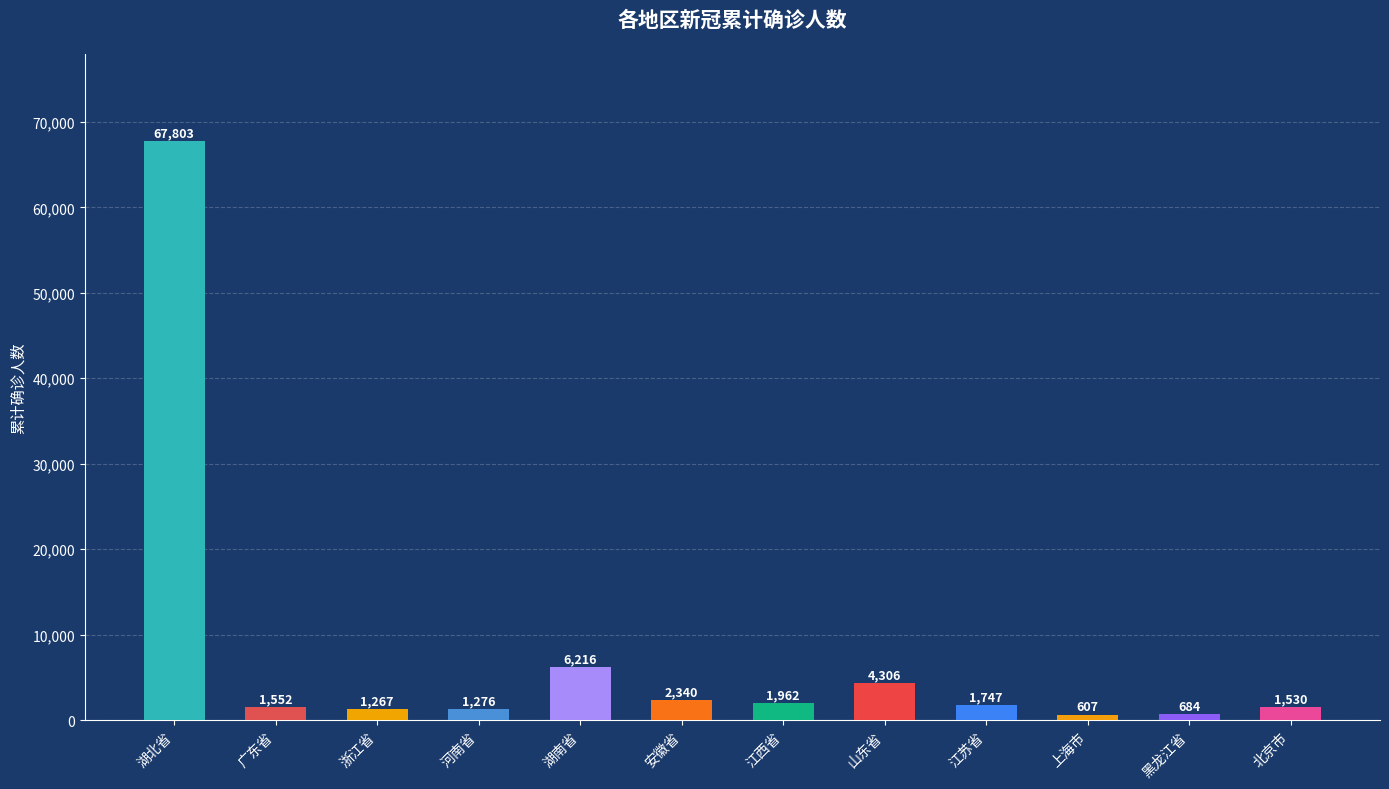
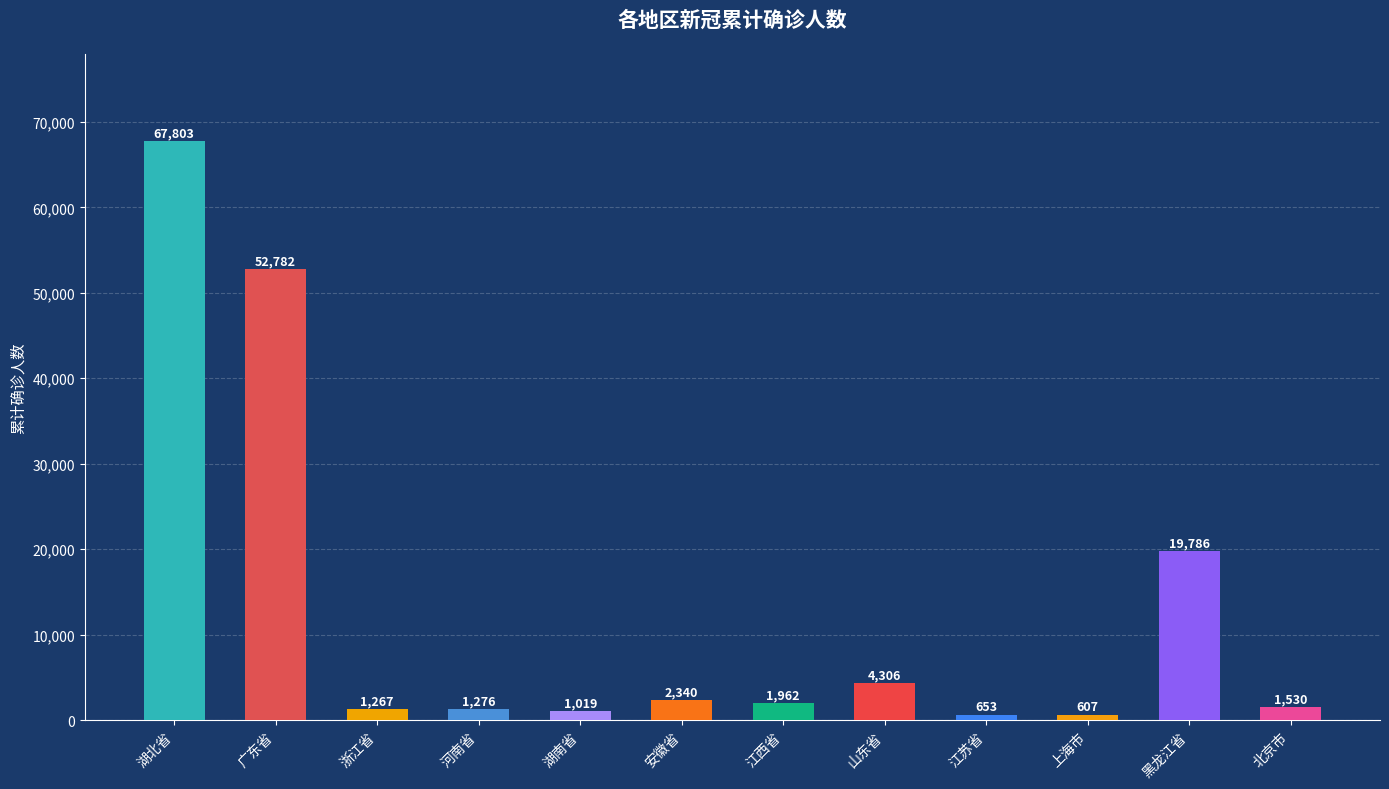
广东省: 1,552 -> 52,782
湖南省: 6,216 -> 1,019
江苏省: 1,747 -> 653
黑龙江省: 684 -> 19,786
